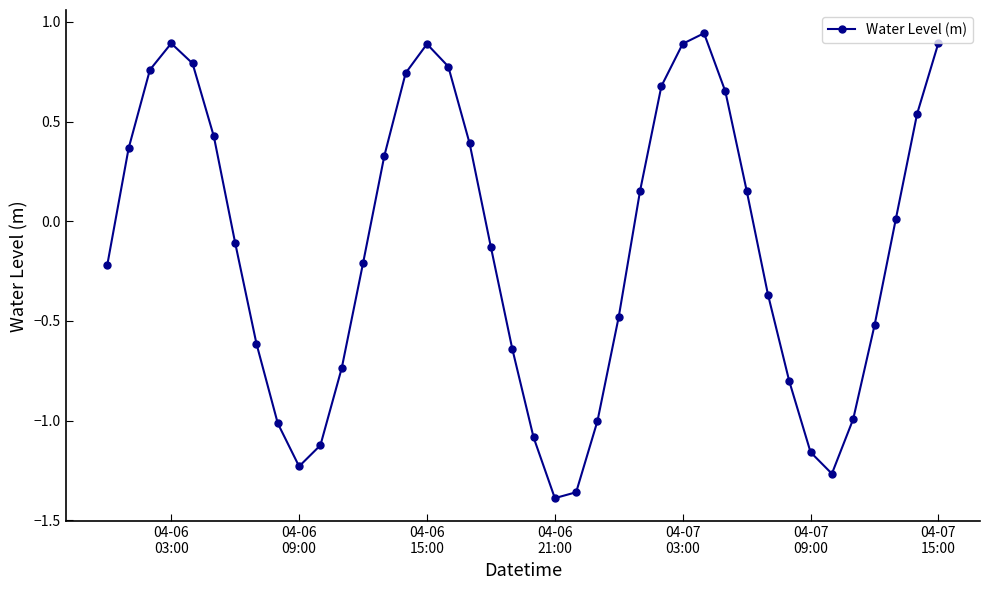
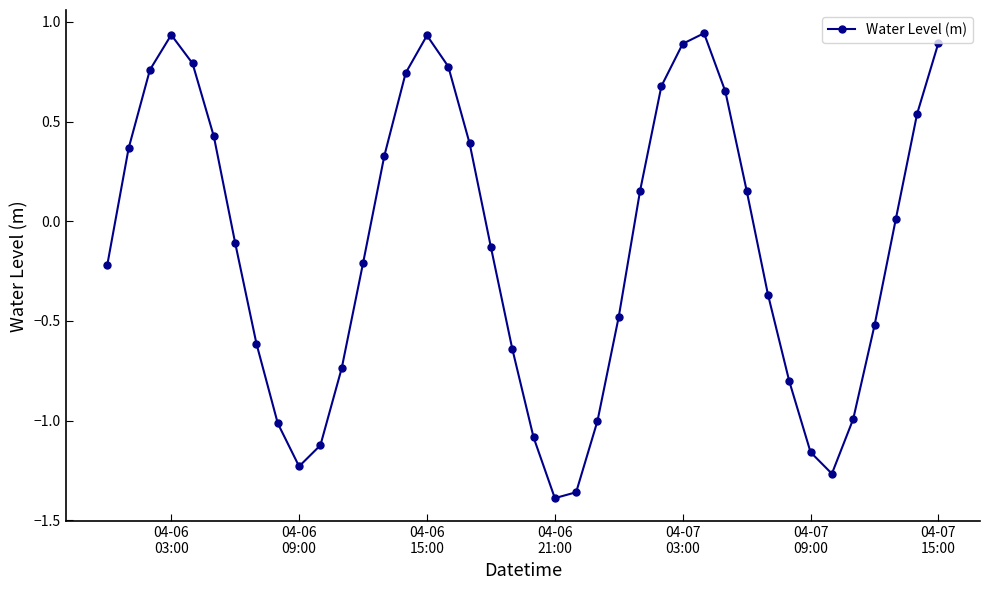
04-06 03:00: 0.89 -> 0.93
04-06 15:00: 0.89 -> 0.93
